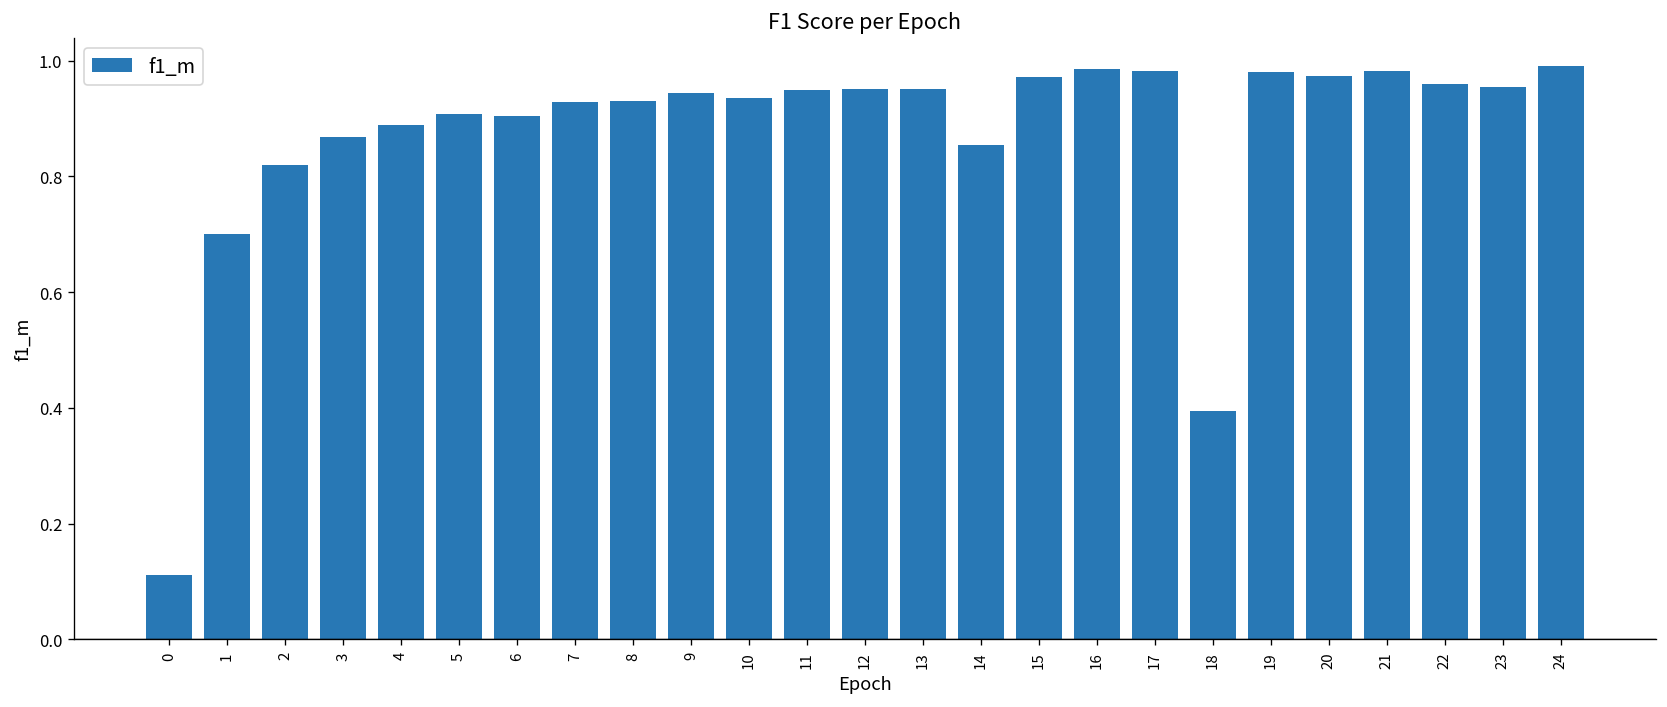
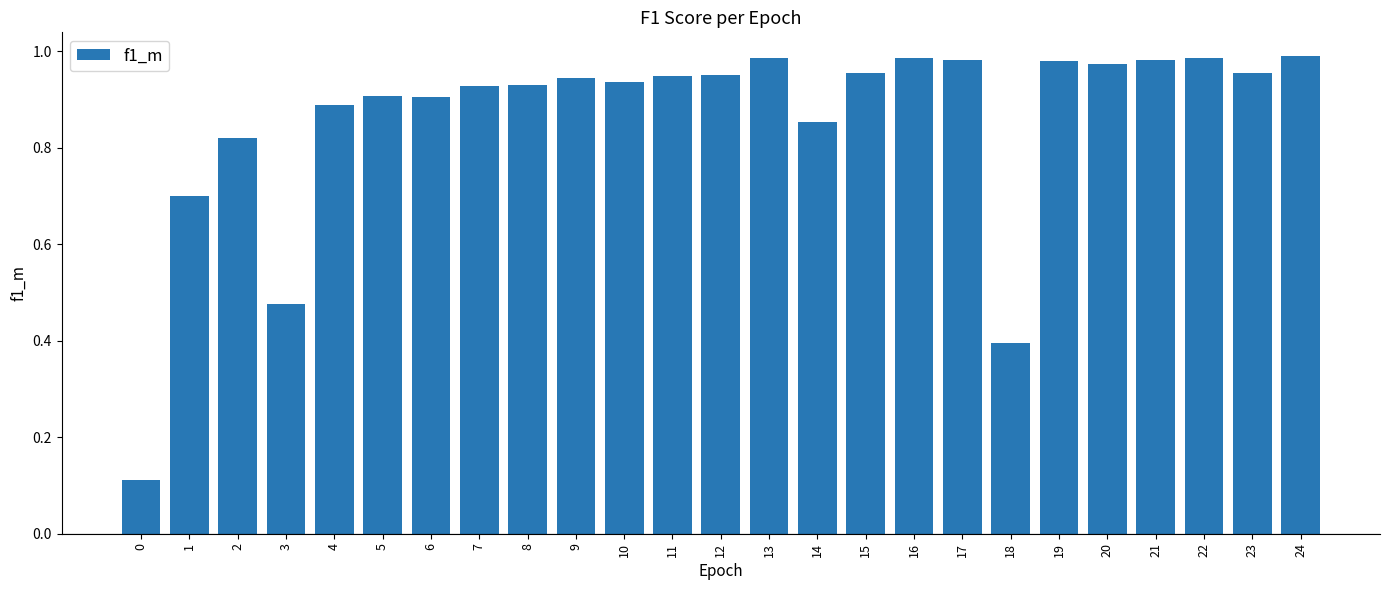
3: 0.87 -> 0.48
13: 0.95 -> 0.99
15: 0.97 -> 0.95
22: 0.96 -> 0.99
